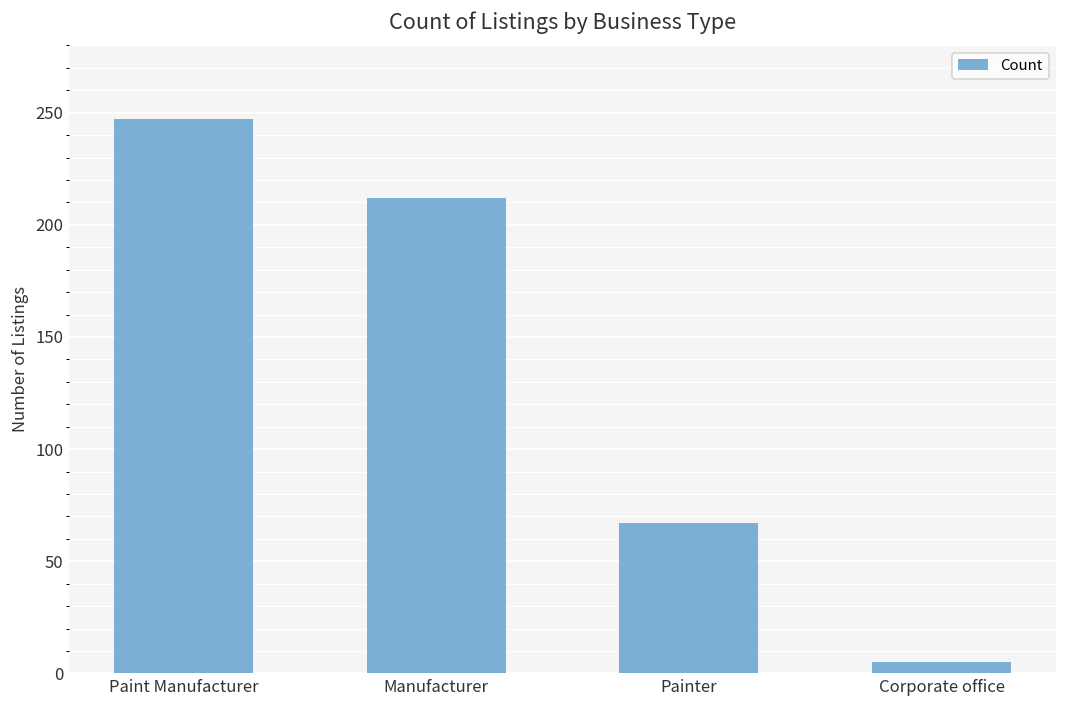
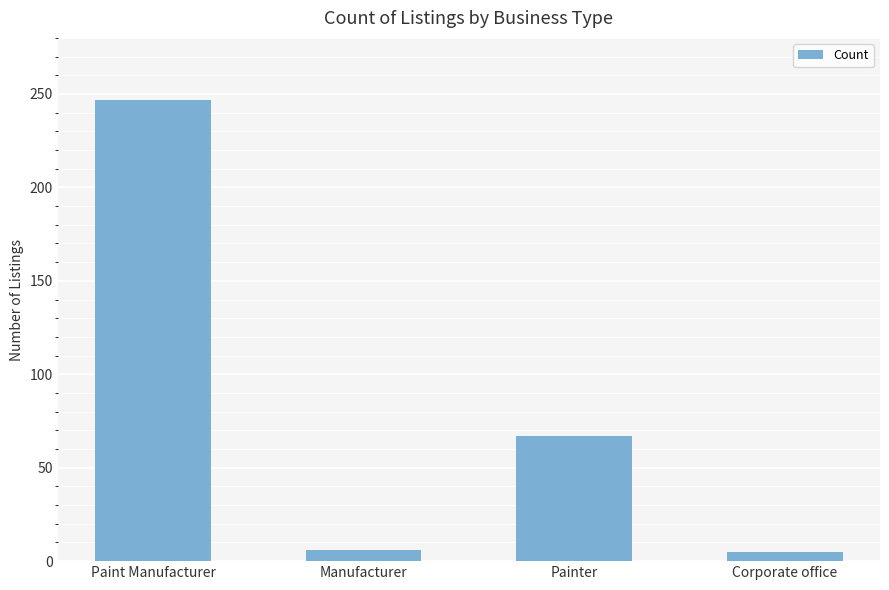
Manufacturer: 212 -> 6
